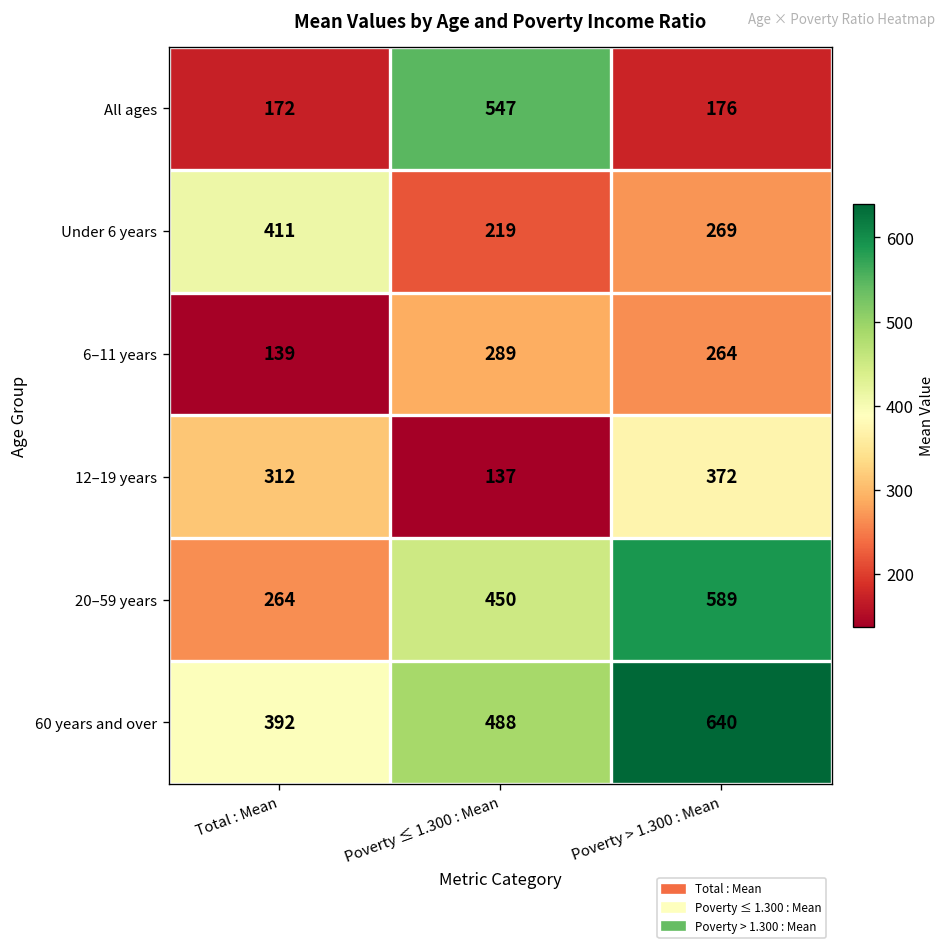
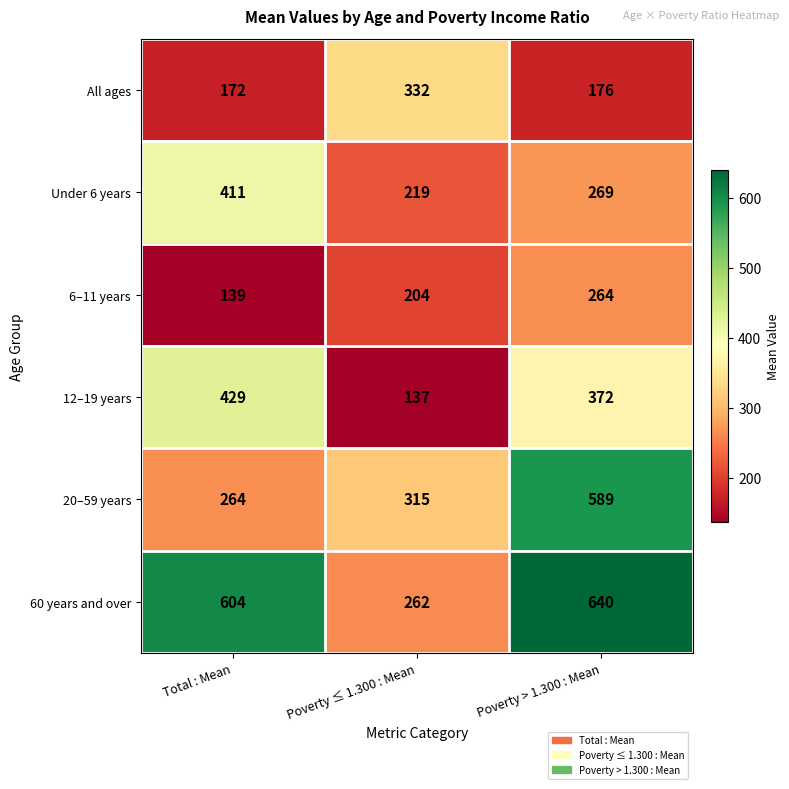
All ages, Poverty ≤ 1.300 : Mean: 547 -> 332
6–11 years, Poverty ≤ 1.300 : Mean: 289 -> 204
12–19 years, Total : Mean: 312 -> 429
20–59 years, Poverty ≤ 1.300 : Mean: 450 -> 315
60 years and over, Total : Mean: 392 -> 604
60 years and over, Poverty ≤ 1.300 : Mean: 488 -> 262
